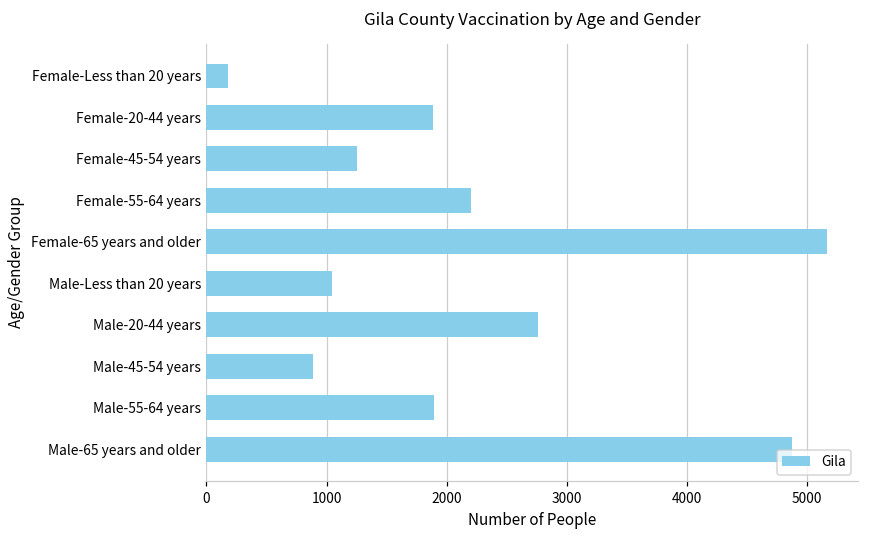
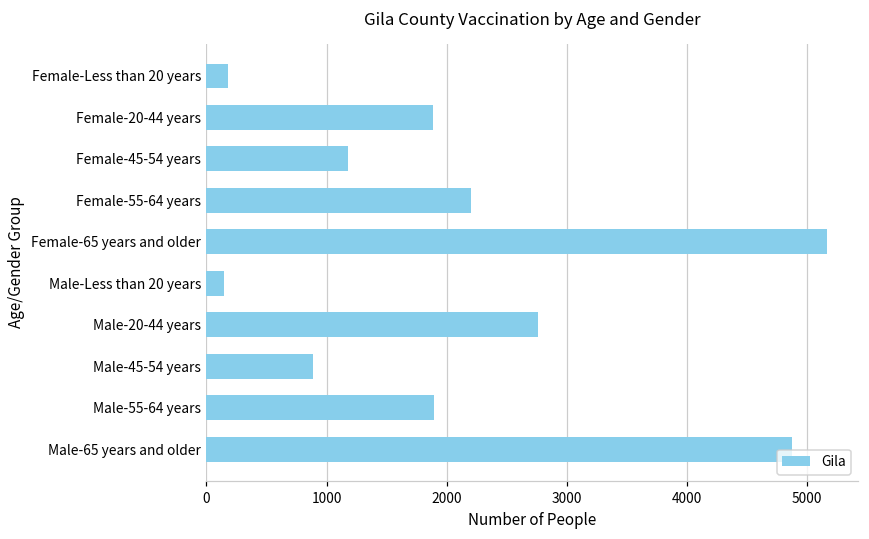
Female-45-54 years: 1260 -> 1180
Male-Less than 20 years: 1040 -> 150
